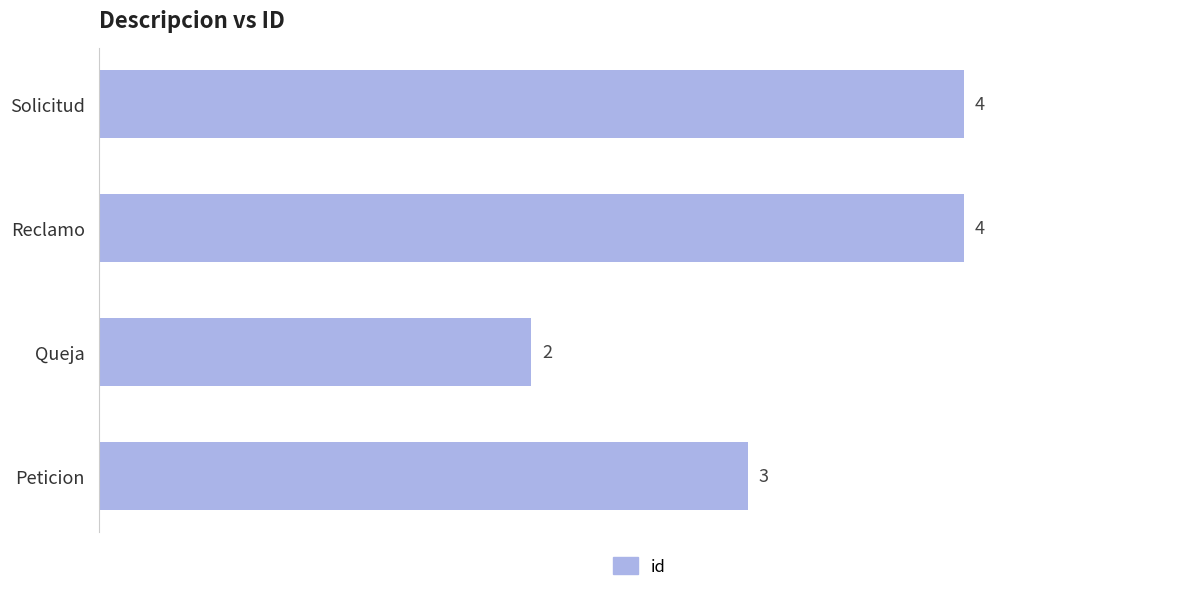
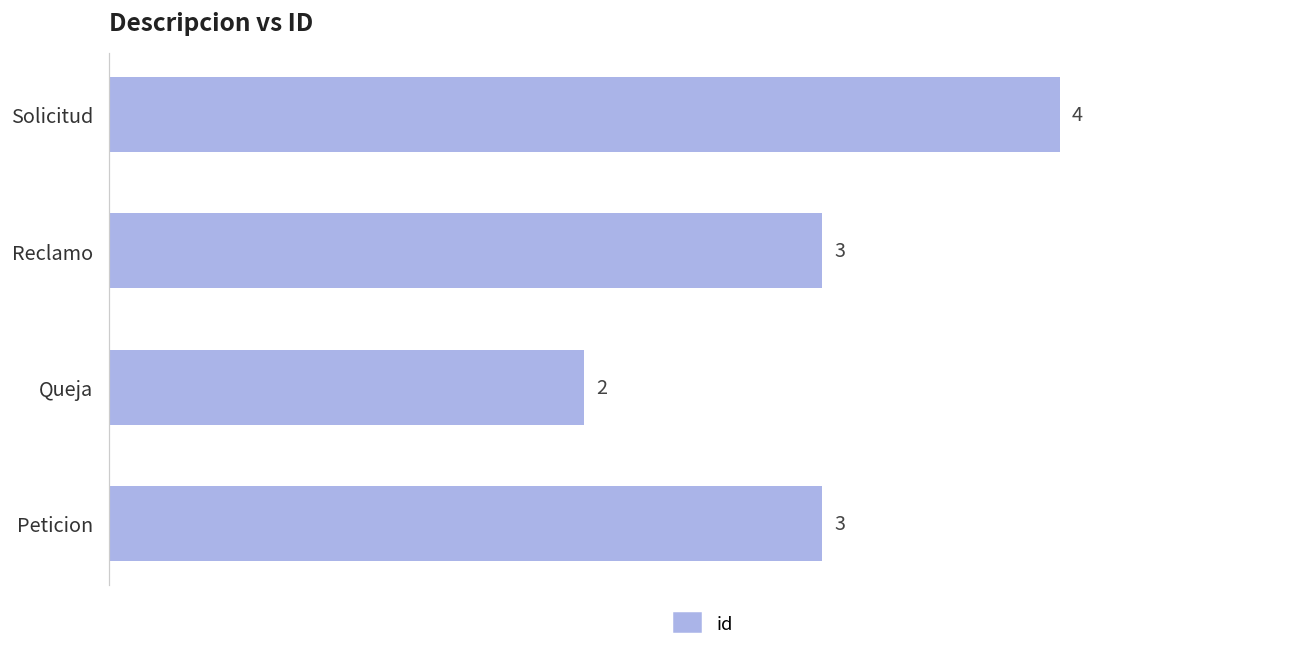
Reclamo: 4 -> 3
